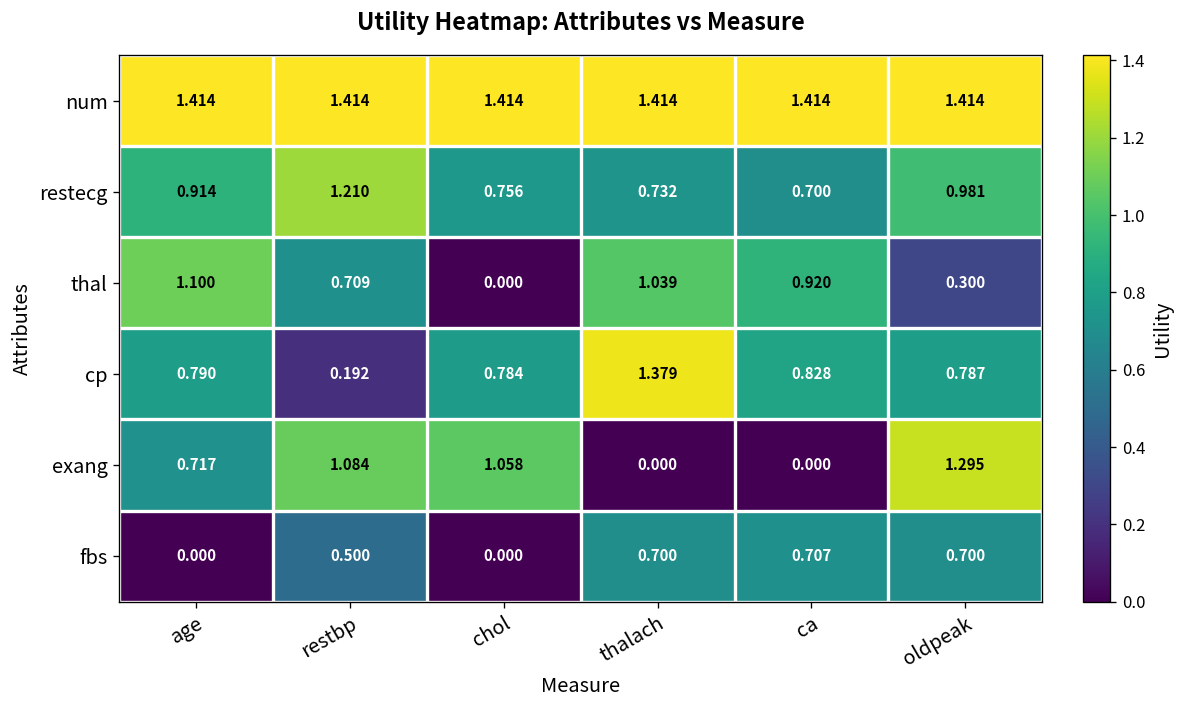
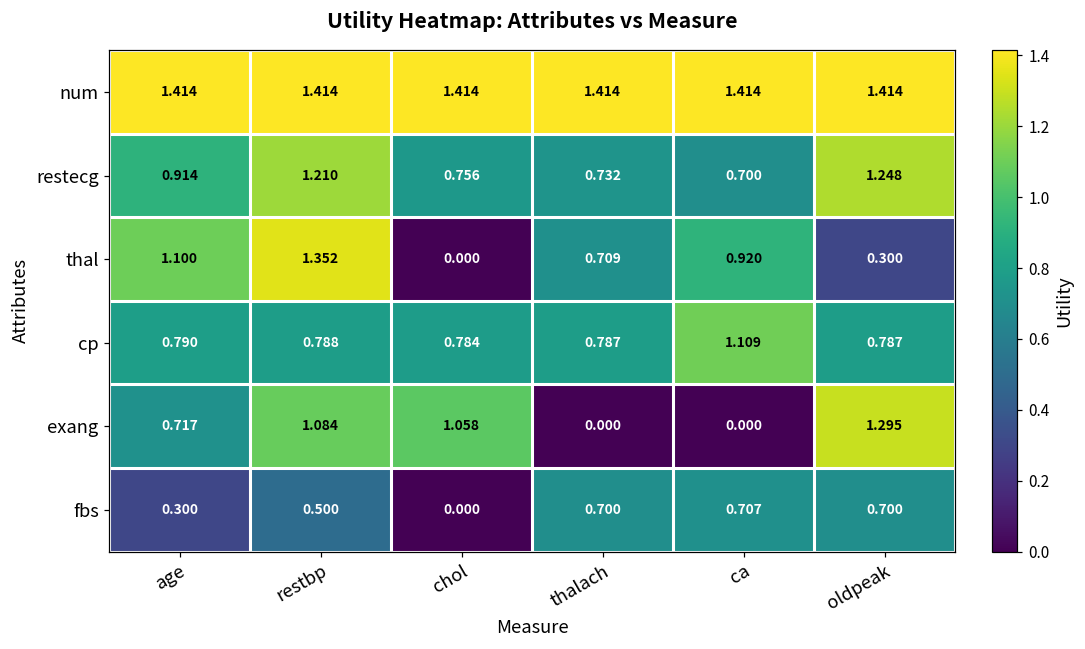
restecg, oldpeak: 0.981 -> 1.248
thal, restbp: 0.709 -> 1.352
thal, thalach: 1.039 -> 0.709
cp, restbp: 0.192 -> 0.788
cp, thalach: 1.379 -> 0.787
cp, ca: 0.828 -> 1.109
fbs, age: 0.000 -> 0.300
